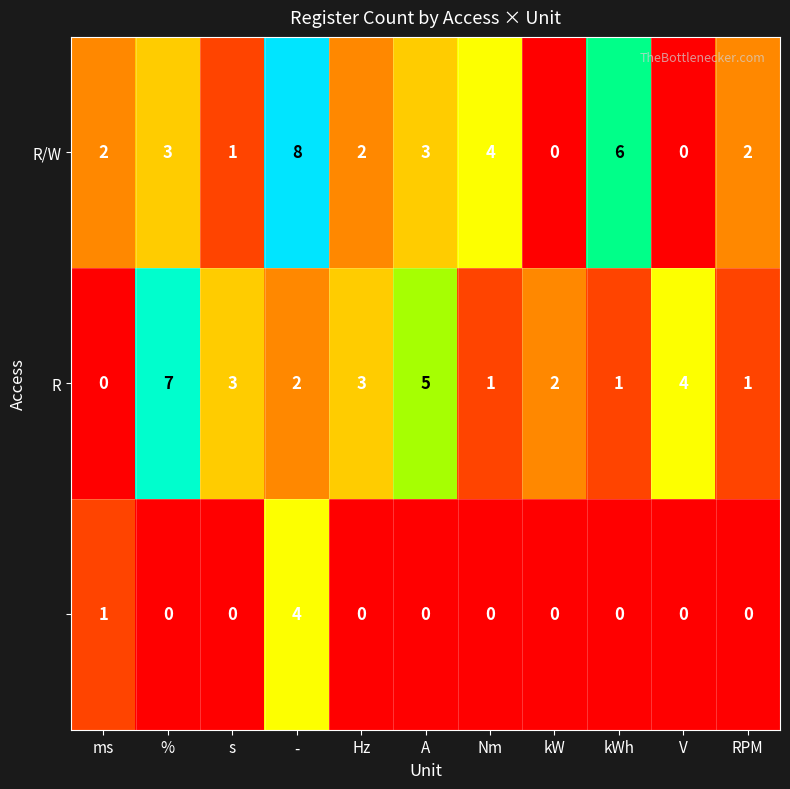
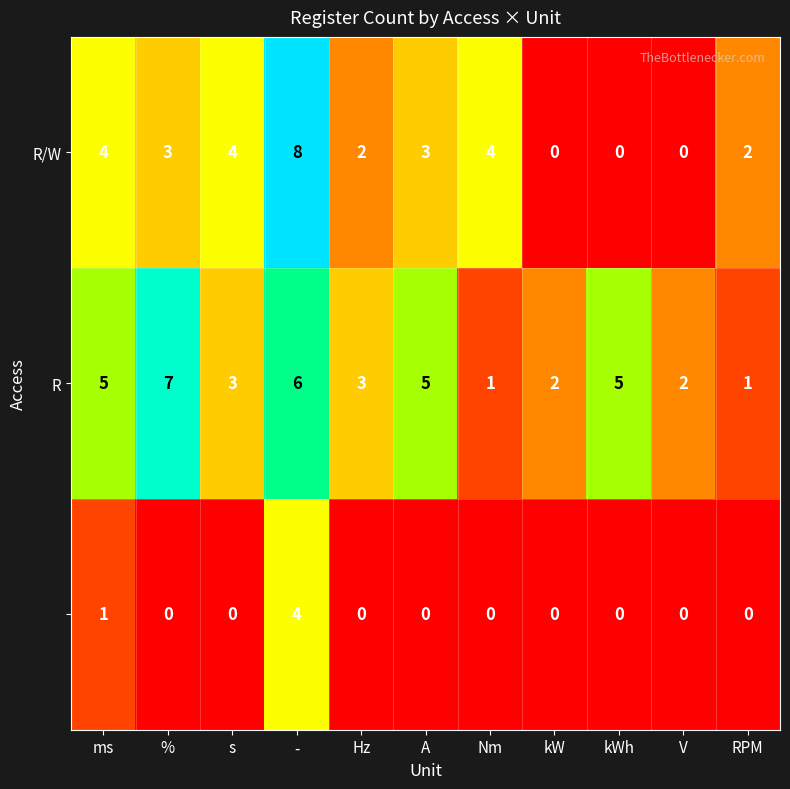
R/W, ms: 2 -> 4
R/W, s: 1 -> 4
R/W, kWh: 6 -> 0
R, ms: 0 -> 5
R, -: 2 -> 6
R, kWh: 1 -> 5
R, V: 4 -> 2
